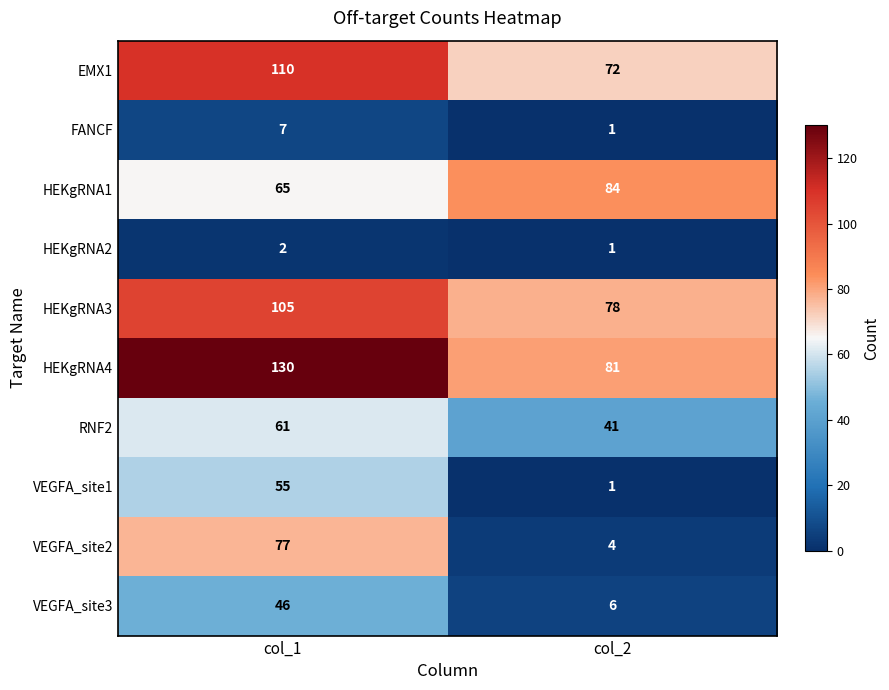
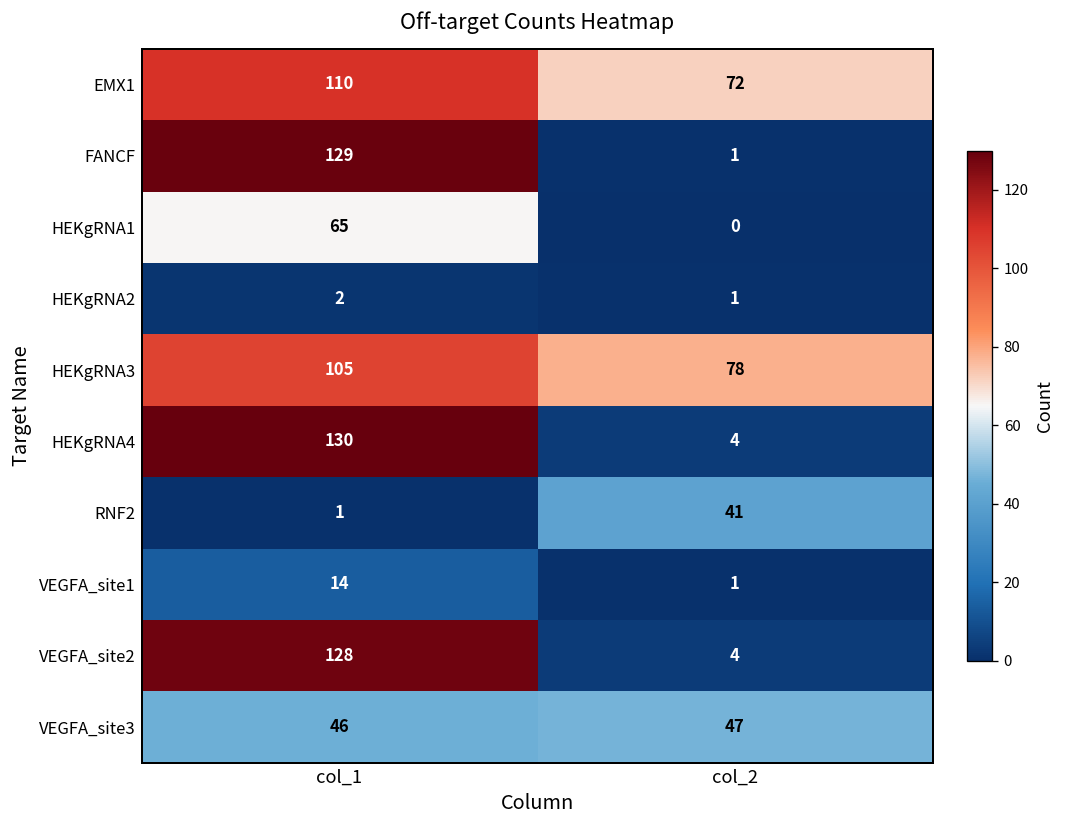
FANCF, col_1: 7 -> 129
HEKgRNA1, col_2: 84 -> 0
HEKgRNA4, col_2: 81 -> 4
RNF2, col_1: 61 -> 1
VEGFA_site1, col_1: 55 -> 14
VEGFA_site2, col_1: 77 -> 128
VEGFA_site3, col_2: 6 -> 47
